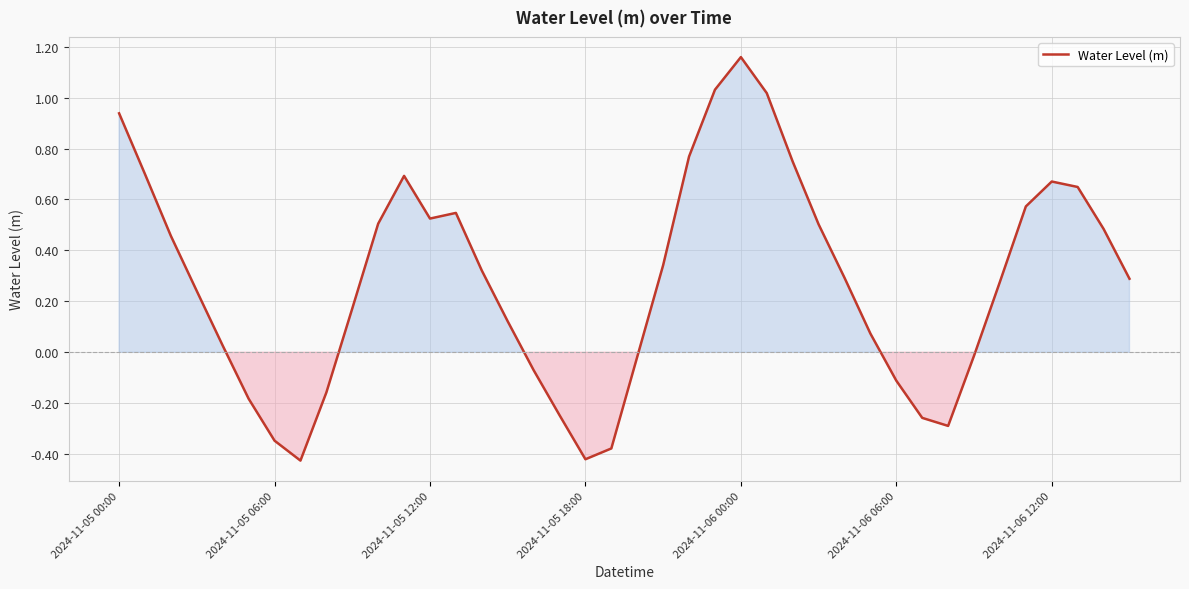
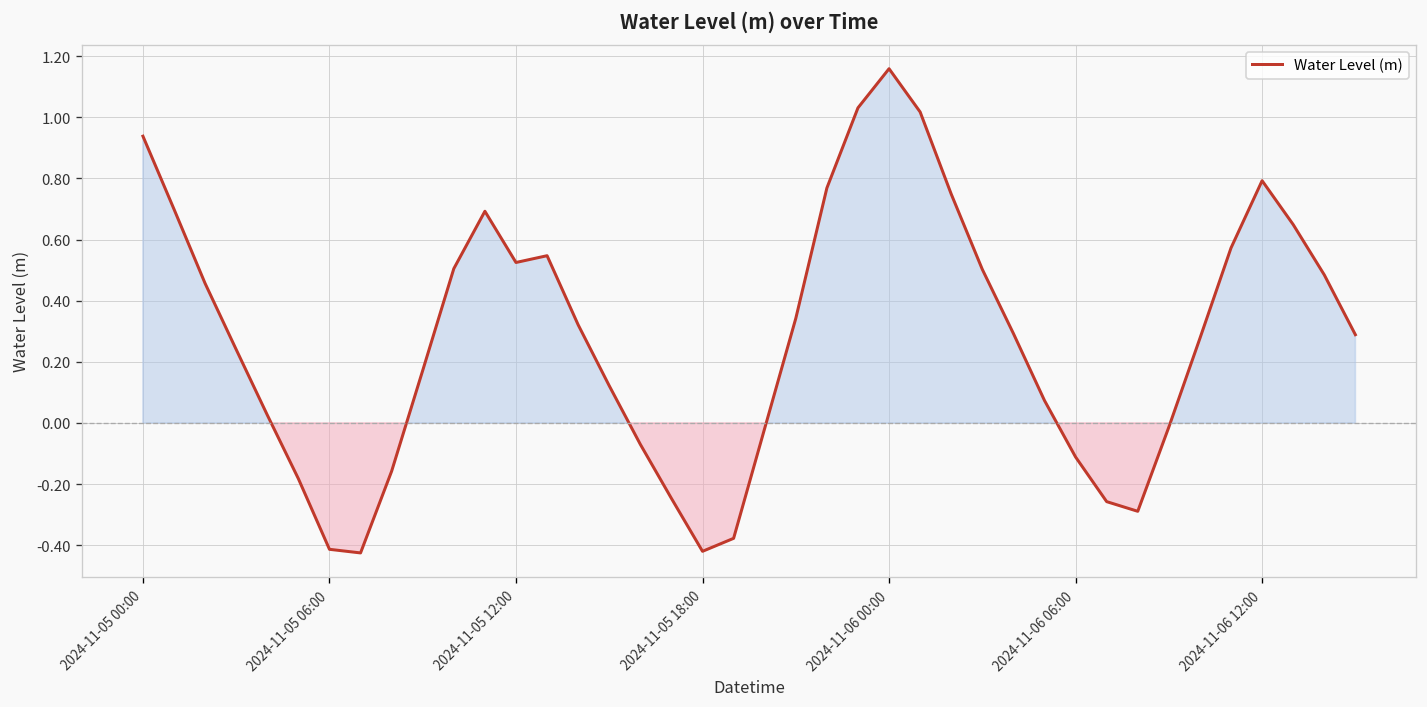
2024-11-05 06:00: -0.35 -> -0.41
2024-11-06 12:00: 0.67 -> 0.79
